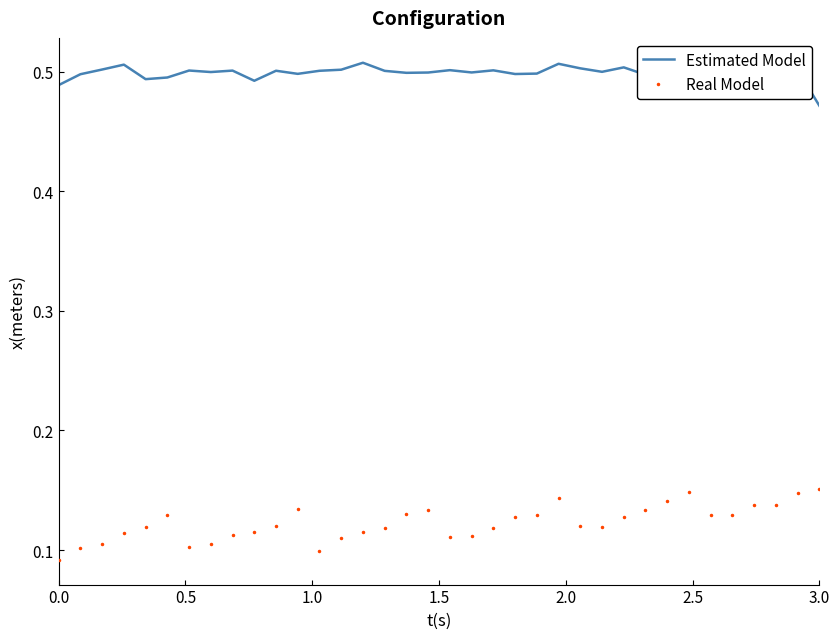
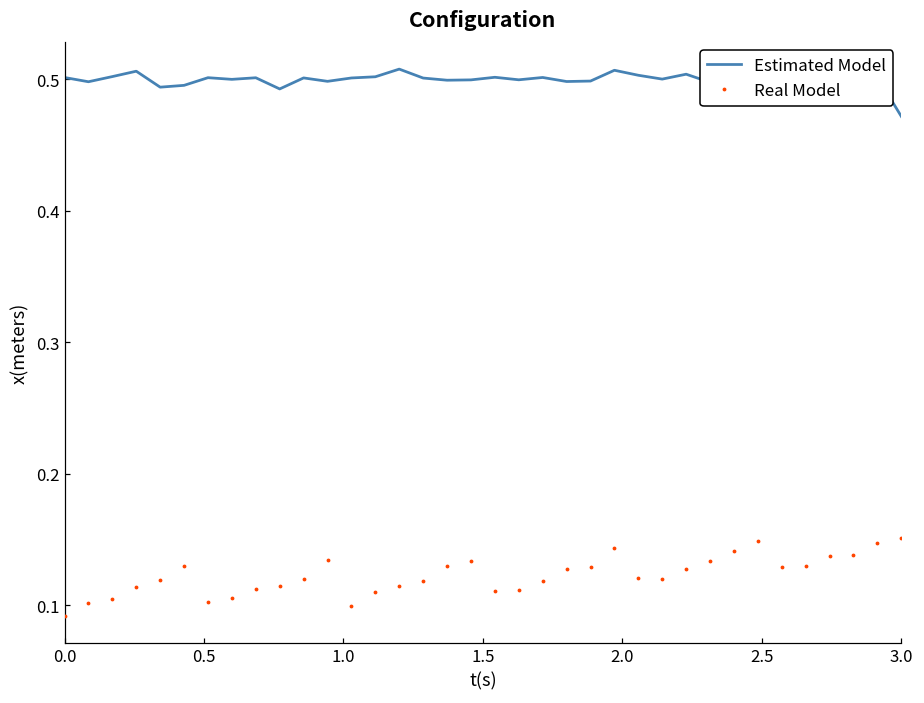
Estimated Model, 0.0: 0.489 -> 0.501
